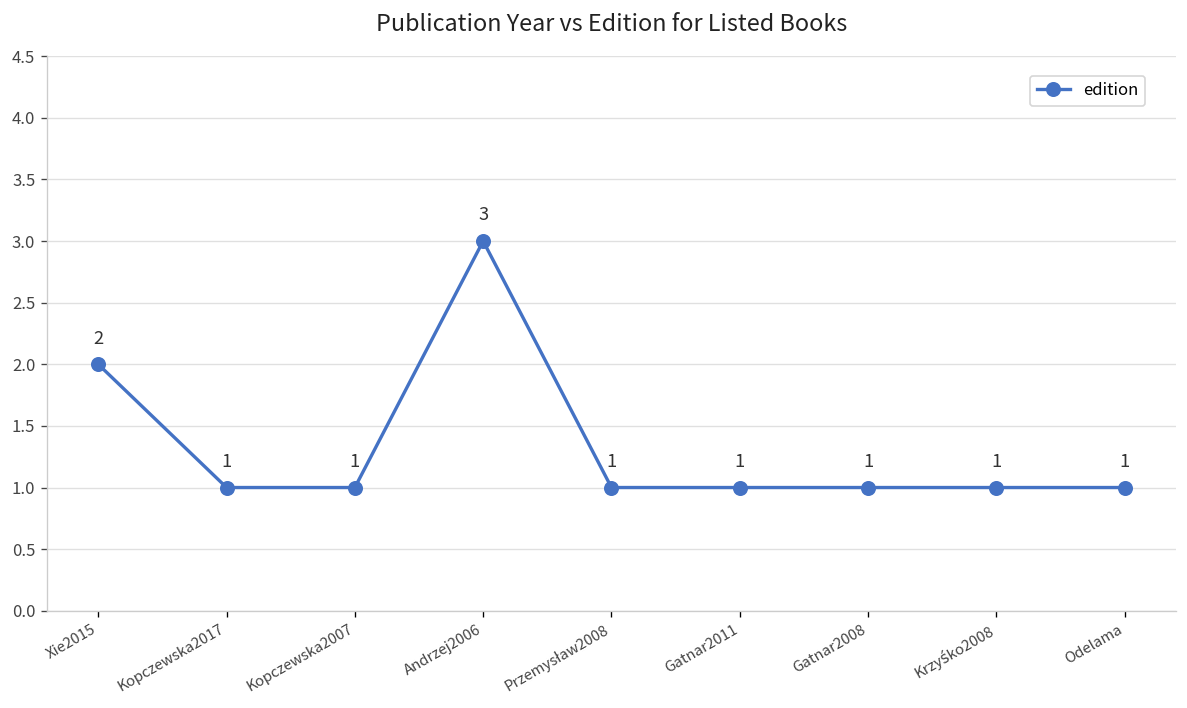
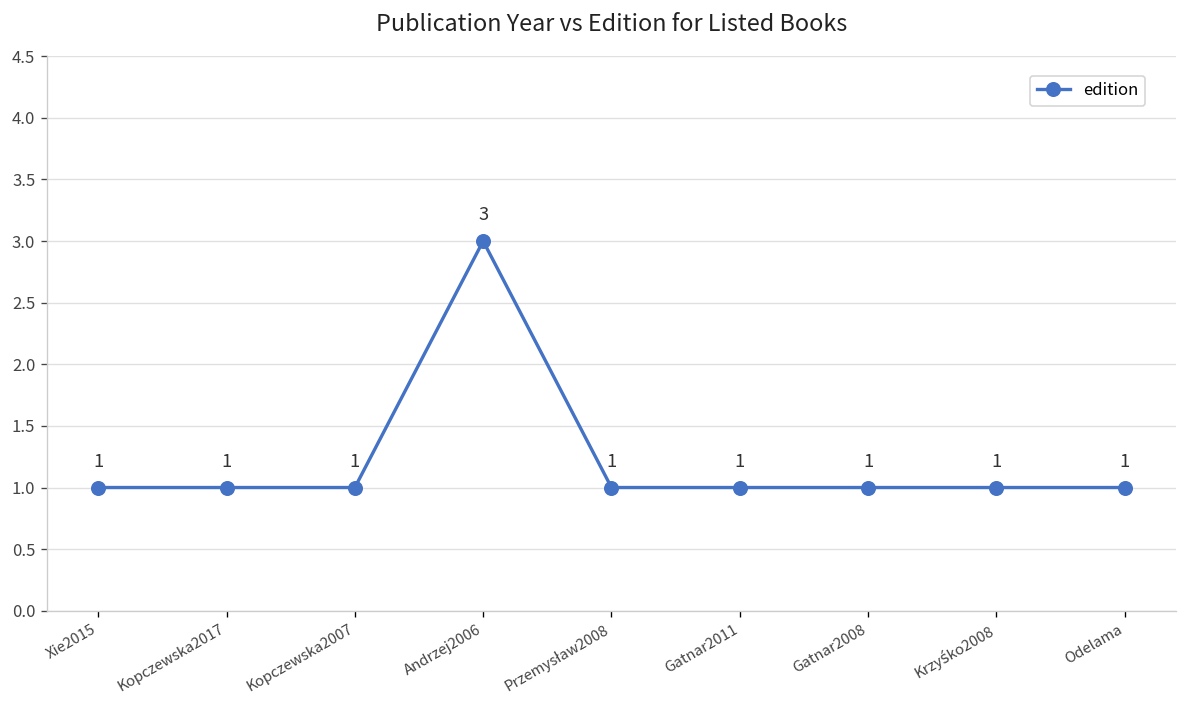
Xie2015: 2 -> 1
